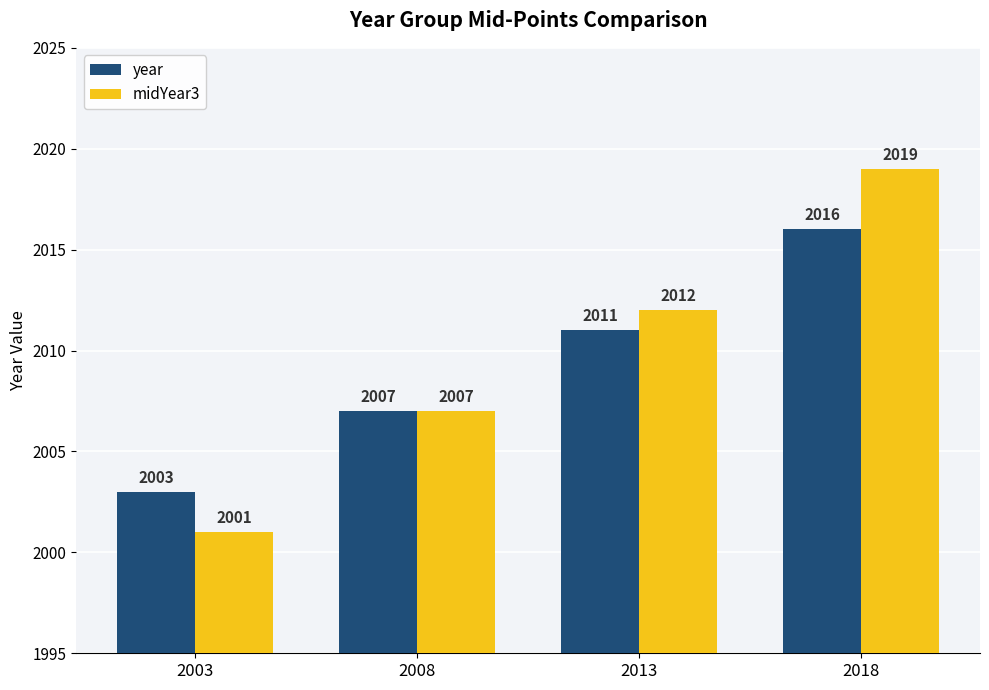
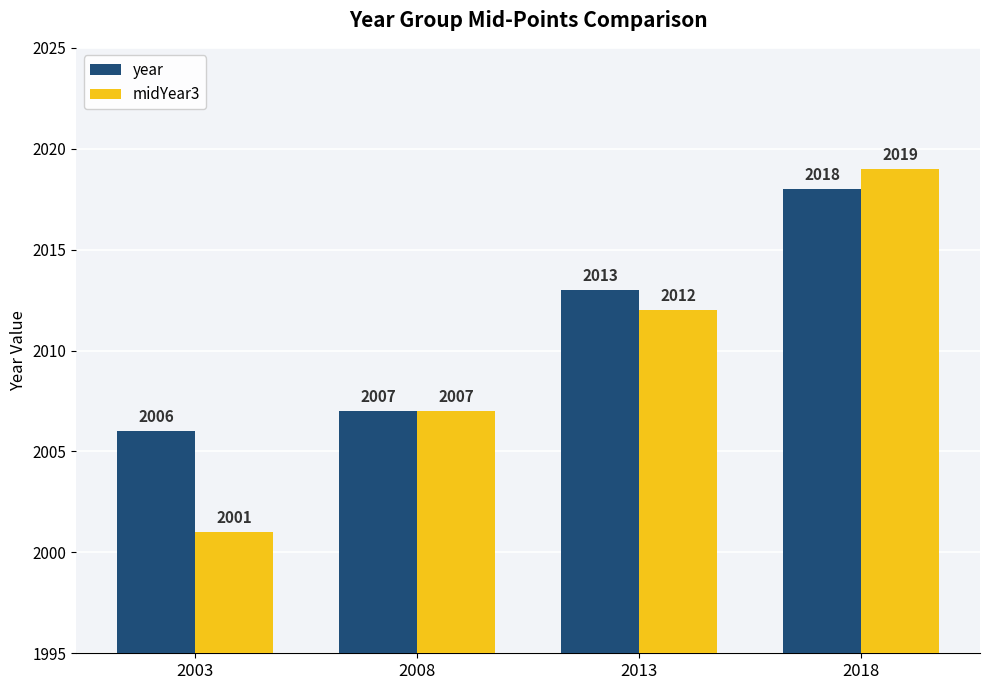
year, 2003: 2003 -> 2006
year, 2013: 2011 -> 2013
year, 2018: 2016 -> 2018
